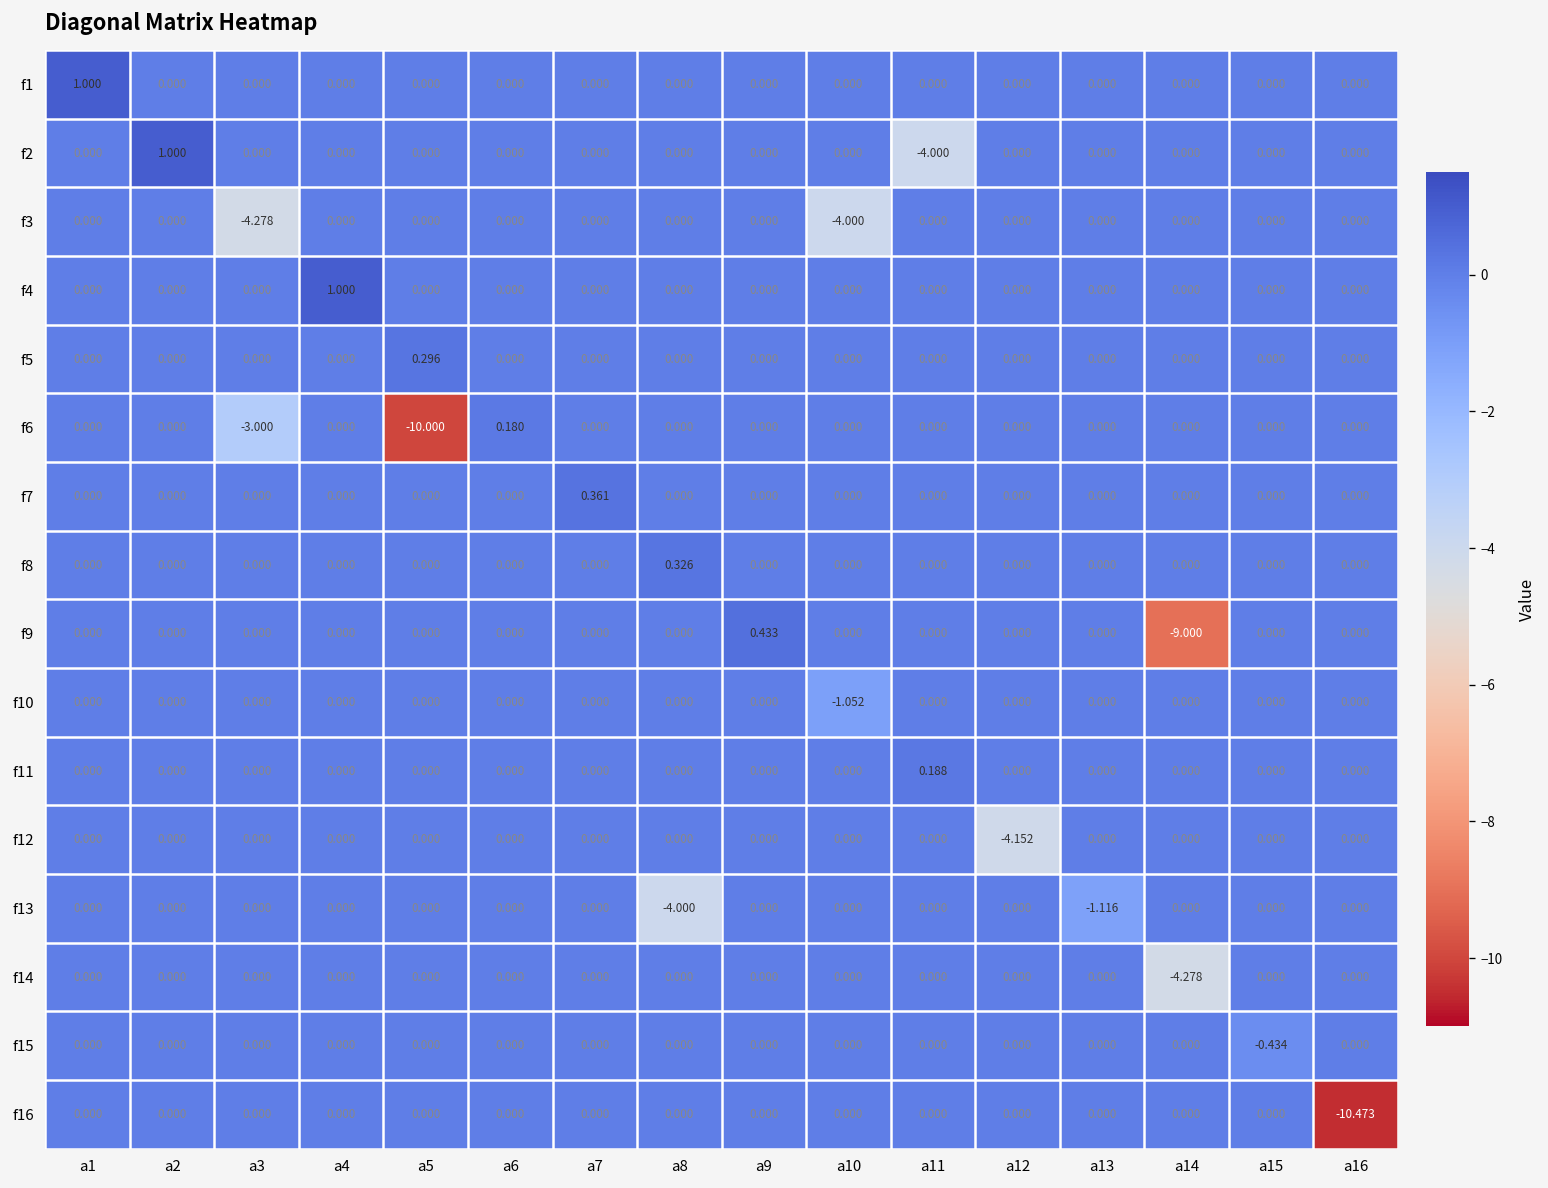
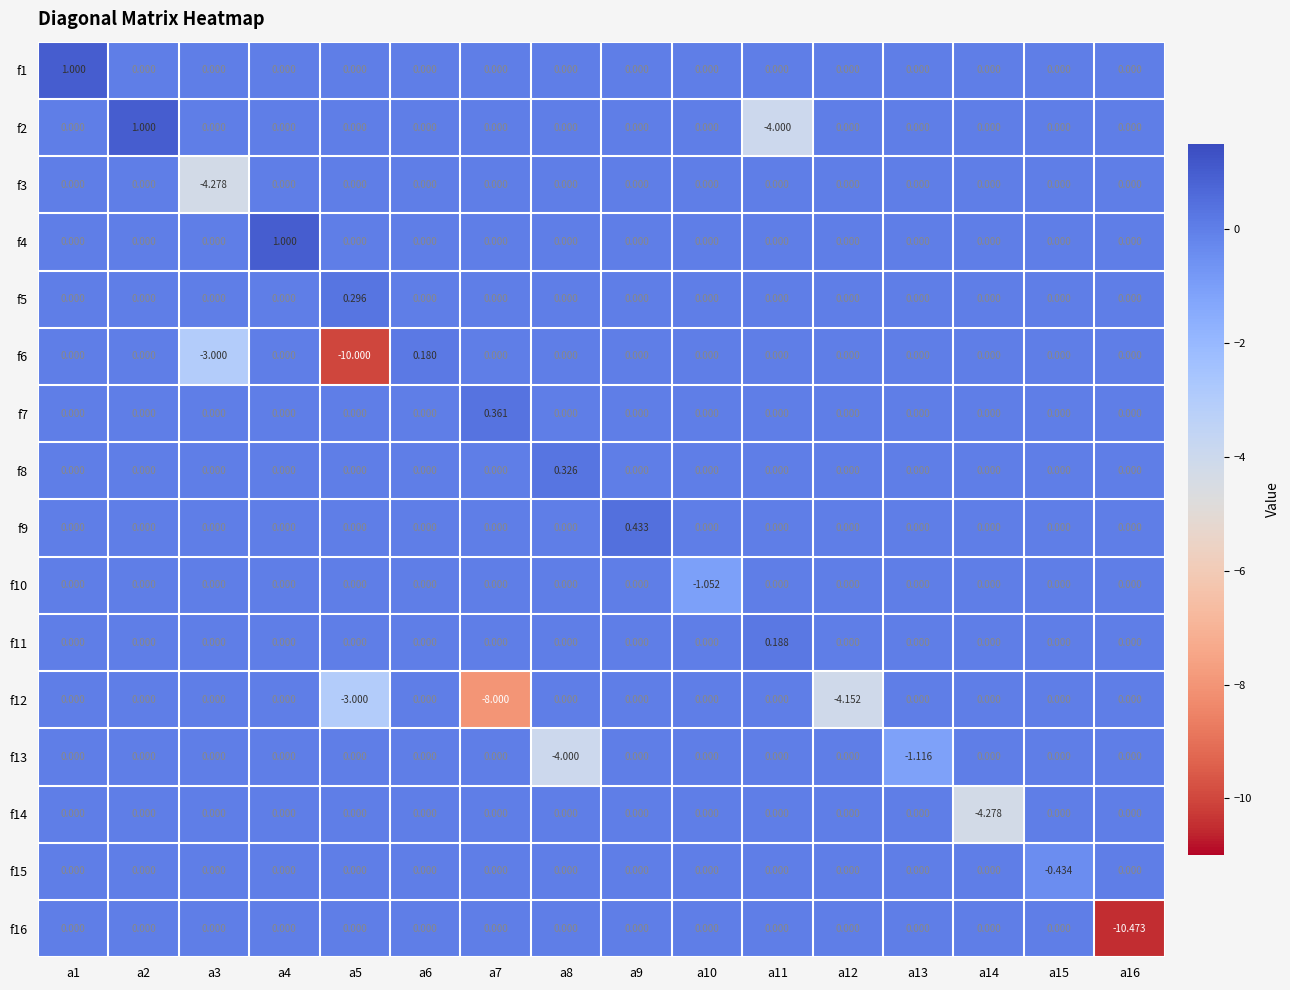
f3, a10: -4.000 -> 0.000
f9, a14: -9.000 -> 0.000
f12, a5: 0.000 -> -3.000
f12, a7: 0.000 -> -8.000
